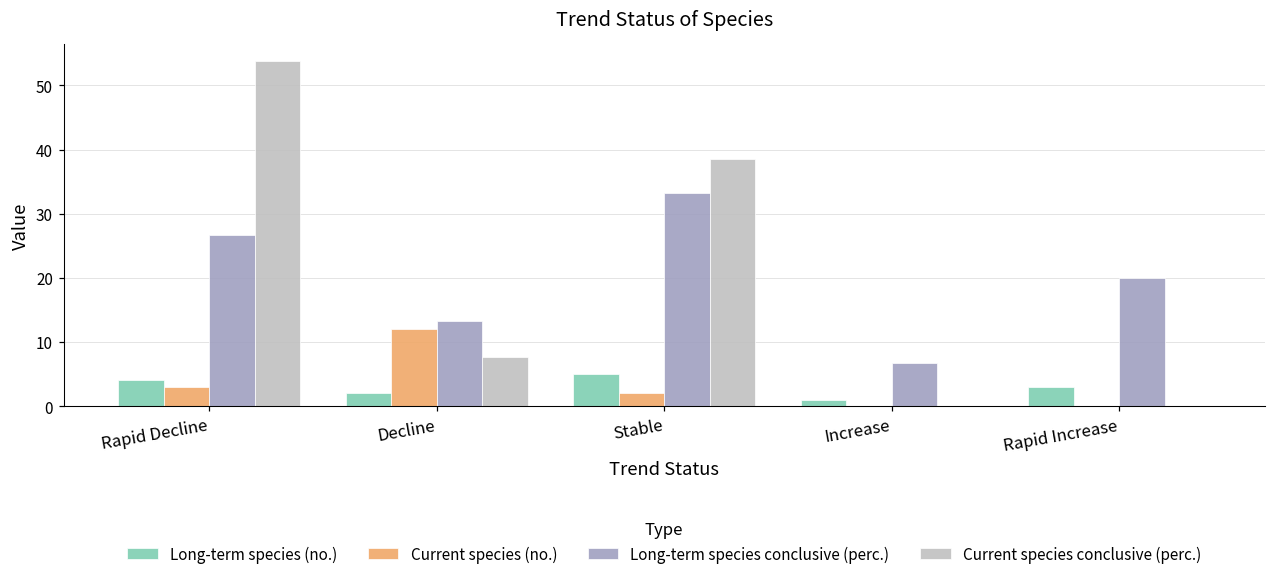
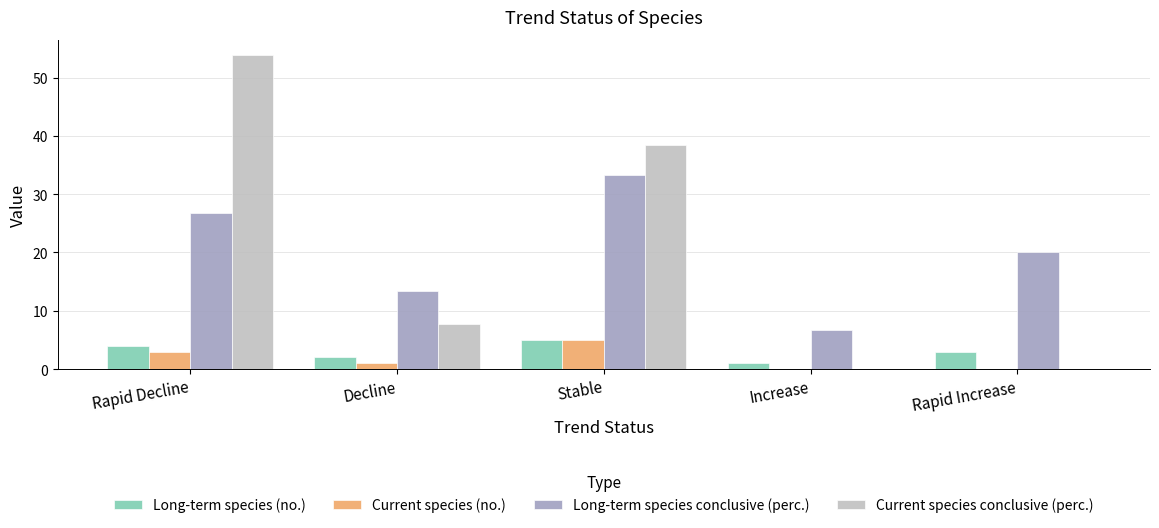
Current species (no.), Decline: 12 -> 1
Current species (no.), Stable: 2 -> 5
